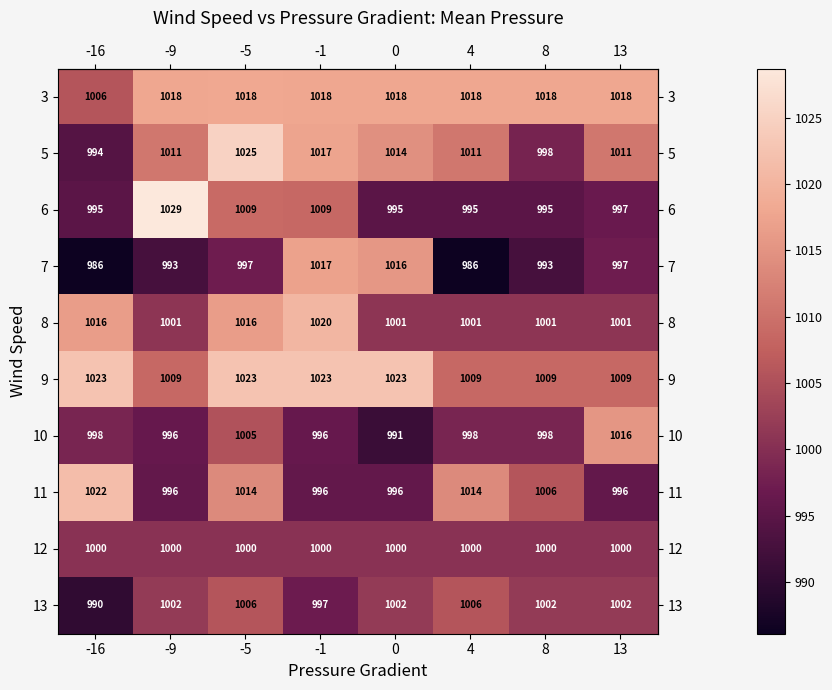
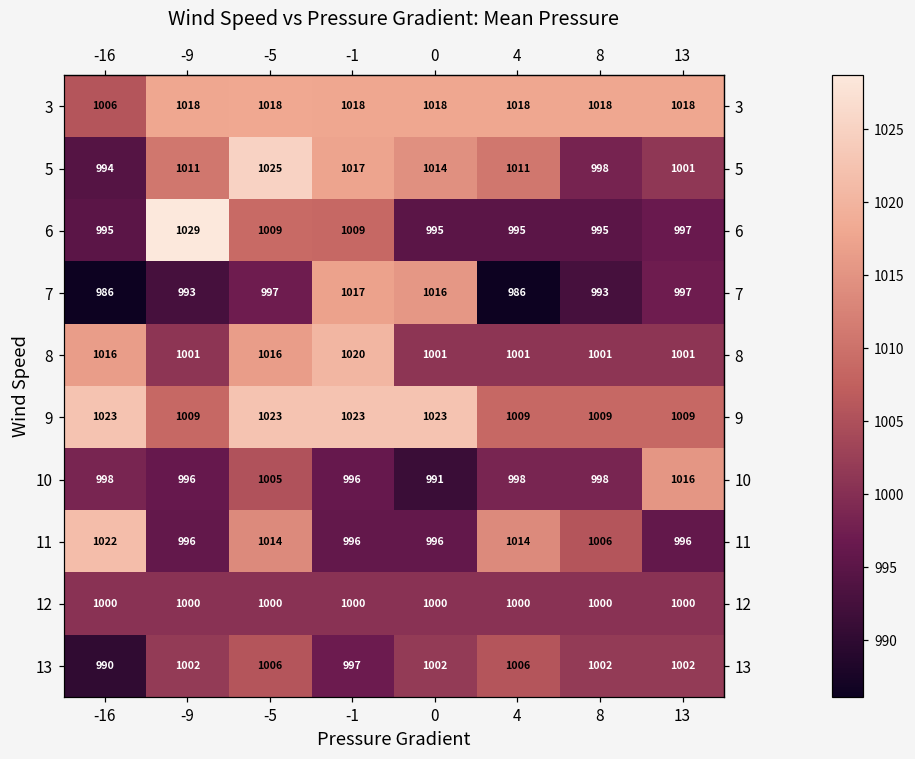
5, 13: 1011 -> 1001
